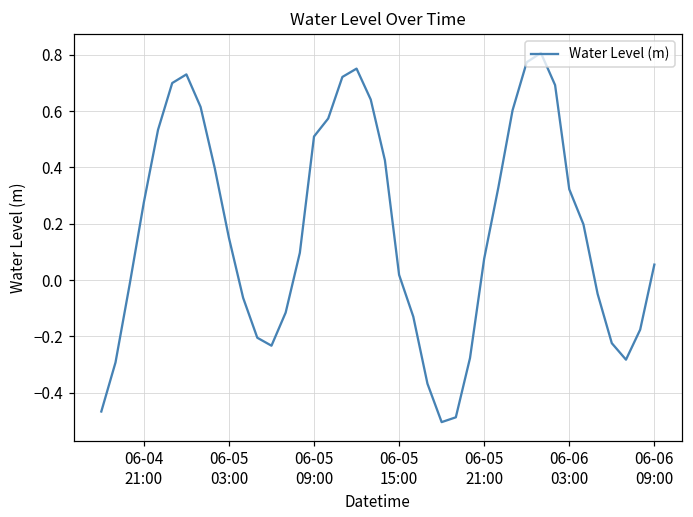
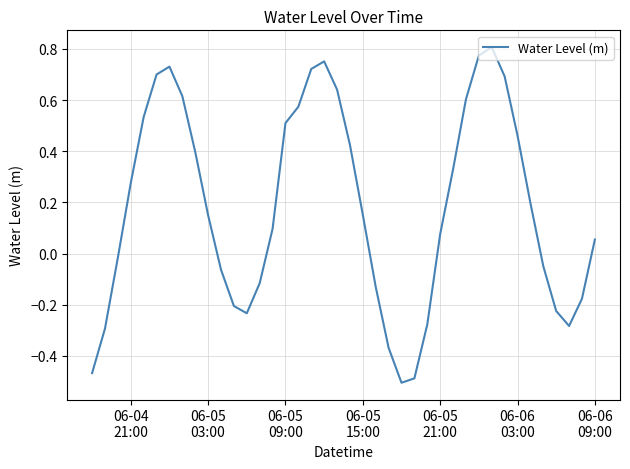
06-05 15:00: 0.02 -> 0.15
06-06 03:00: 0.32 -> 0.46
